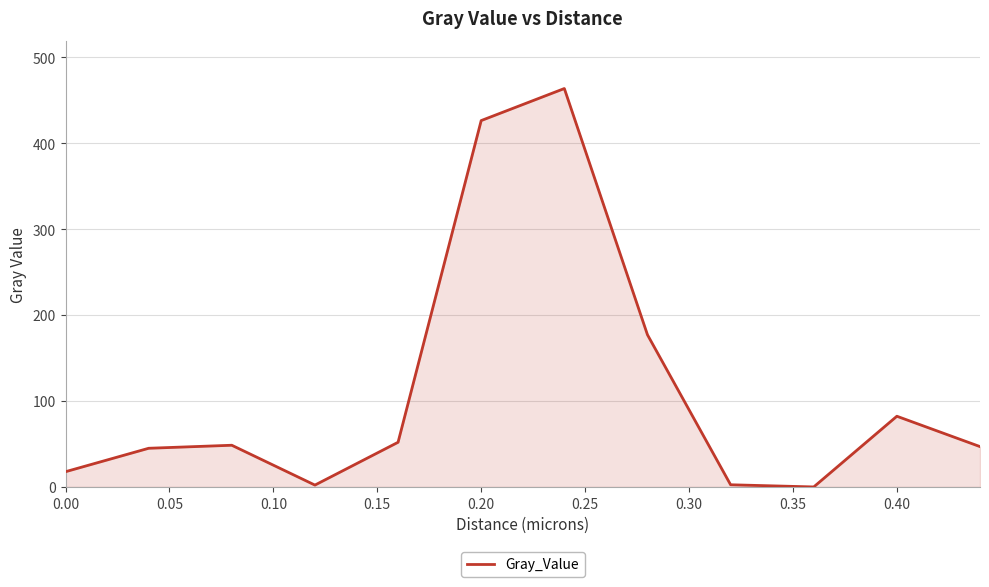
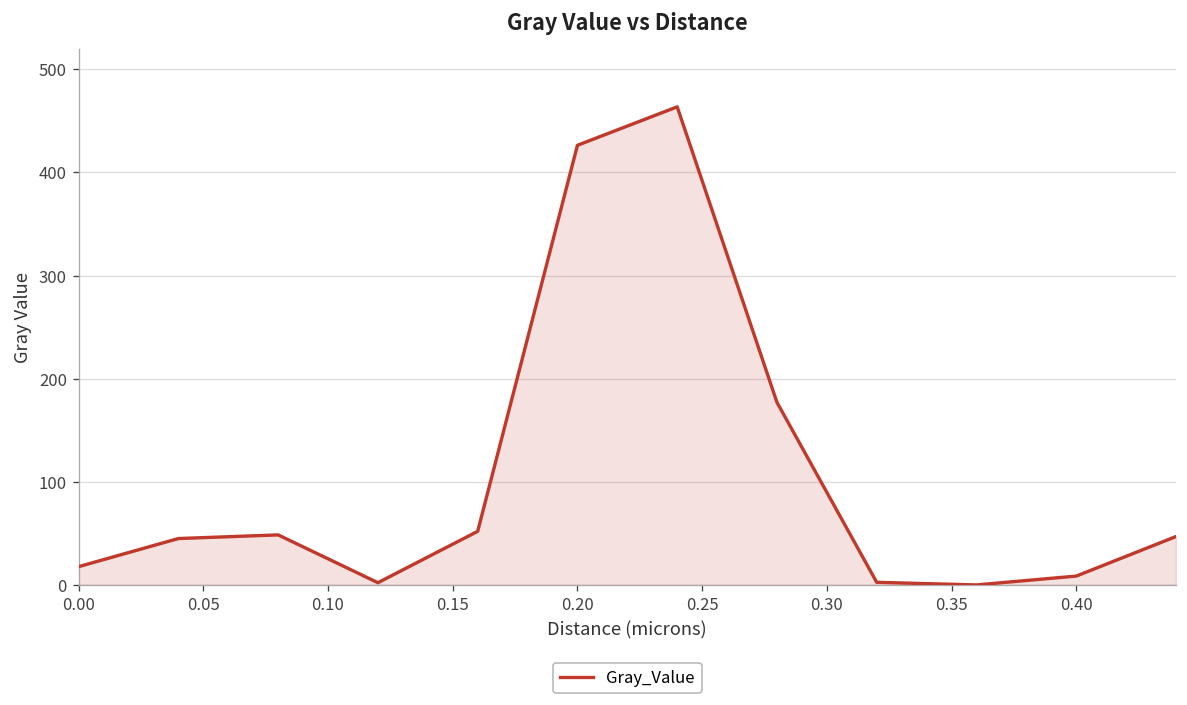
0.40: 80 -> 10
